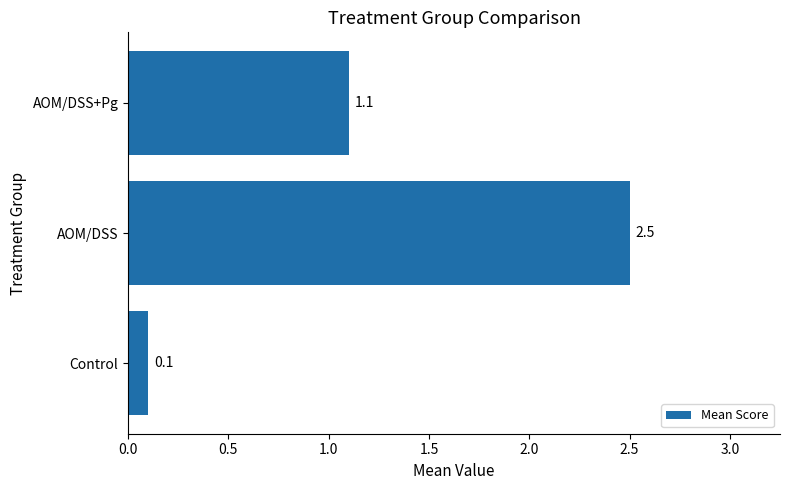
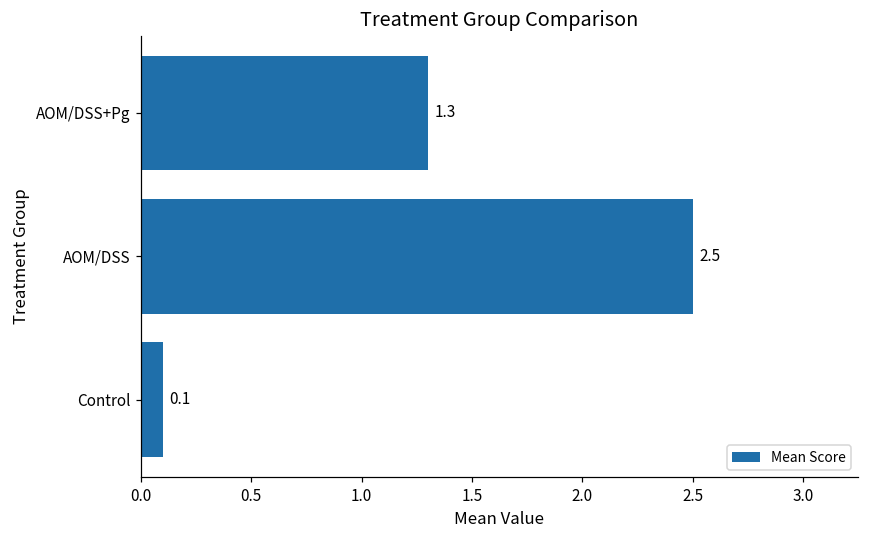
AOM/DSS+Pg: 1.1 -> 1.3
